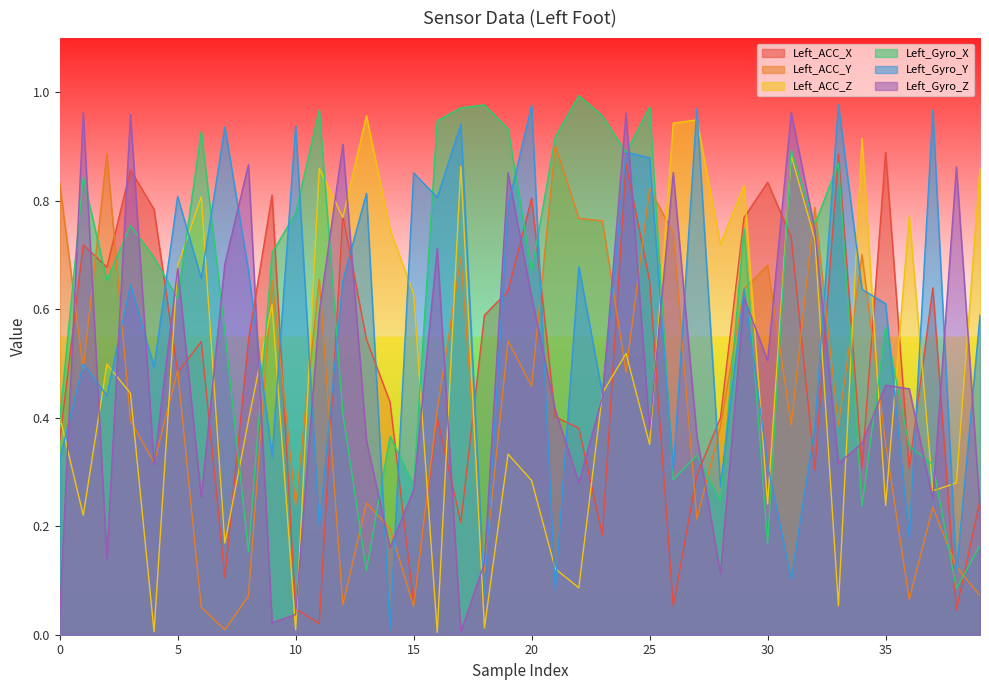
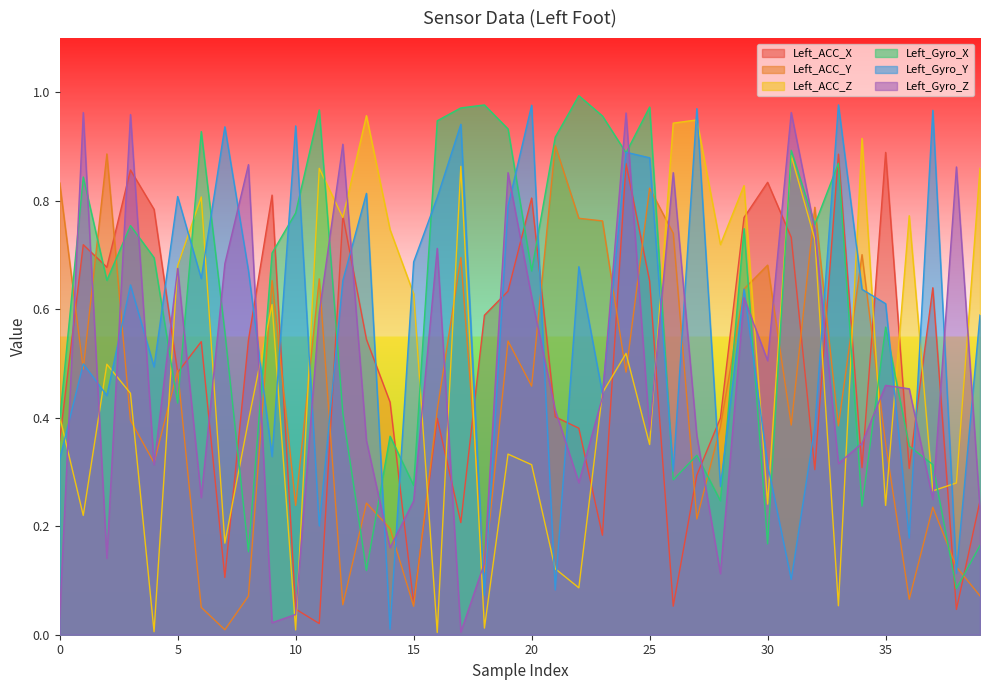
Left_Gyro_X, 5: 0.62 -> 0.43
Left_Gyro_Y, 15: 0.85 -> 0.69
Left_Gyro_Z, 15: 0.27 -> 0.25
Left_ACC_Z, 20: 0.28 -> 0.31
